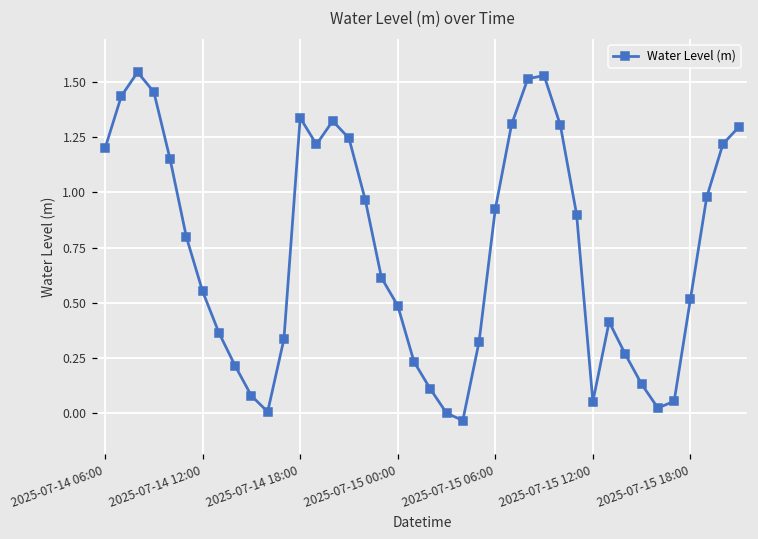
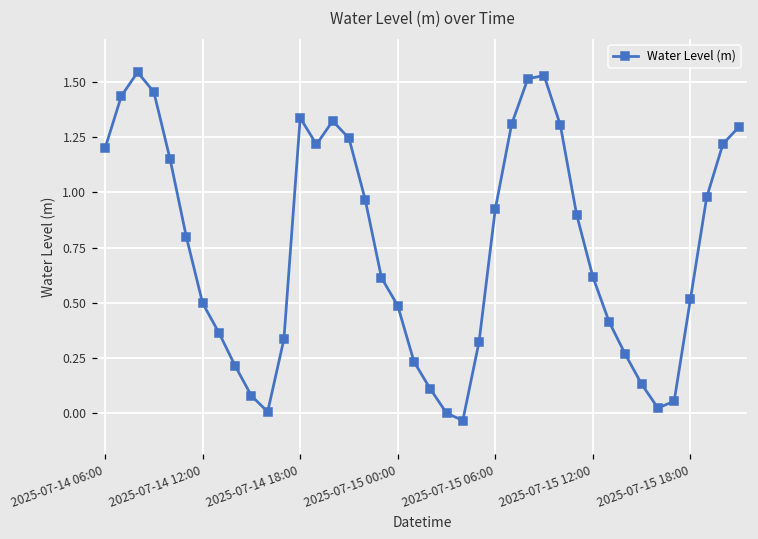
2025-07-14 12:00: 0.55 -> 0.50
2025-07-15 12:00: 0.05 -> 0.62
